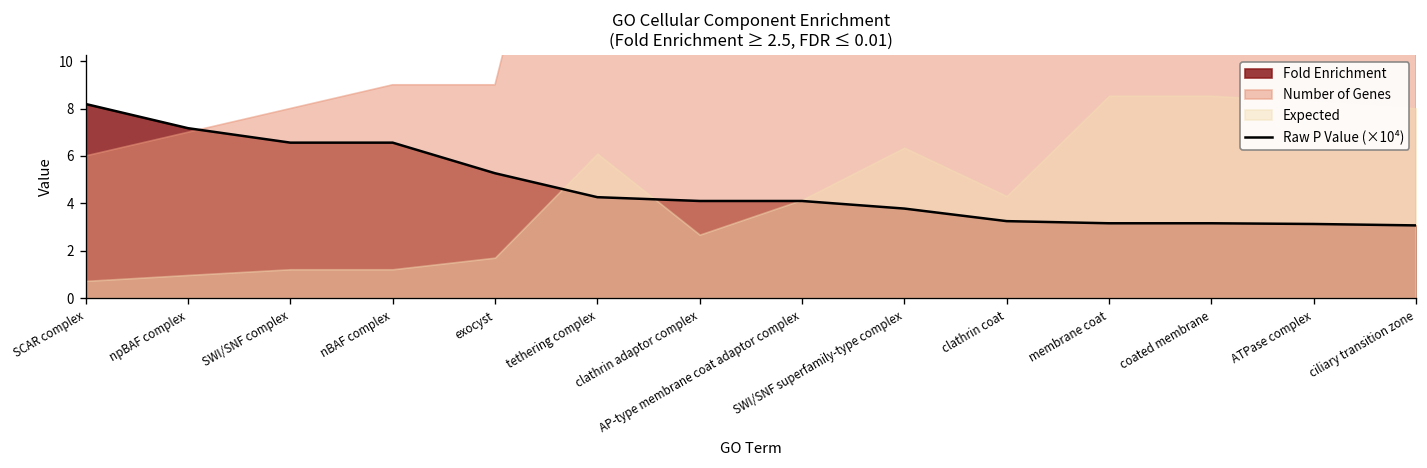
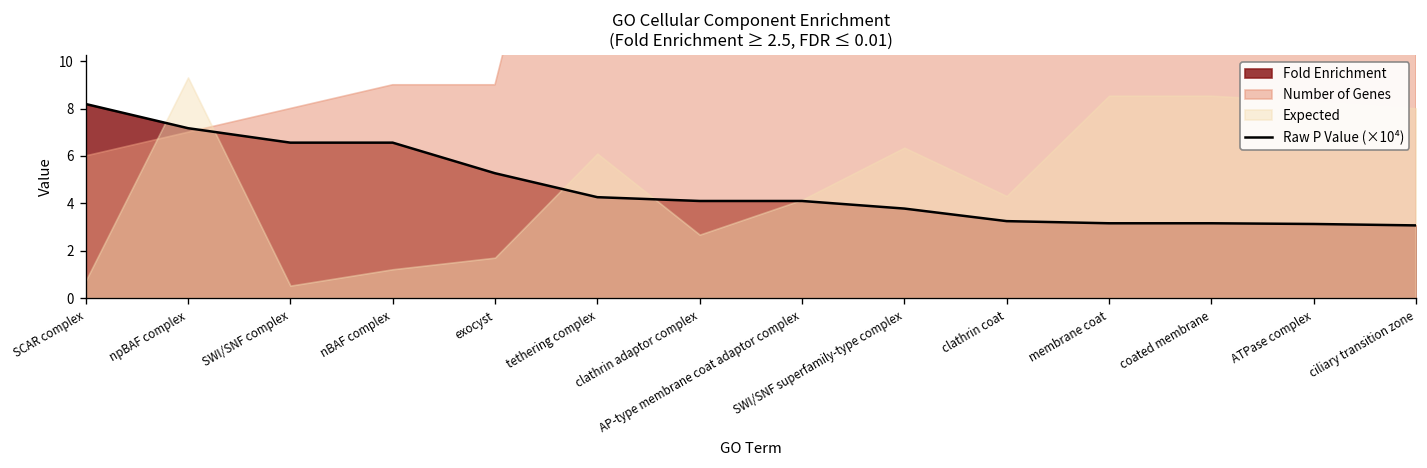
Expected, npBAF complex: 1.0 -> 9.3
Expected, SWI/SNF complex: 1.2 -> 0.5
